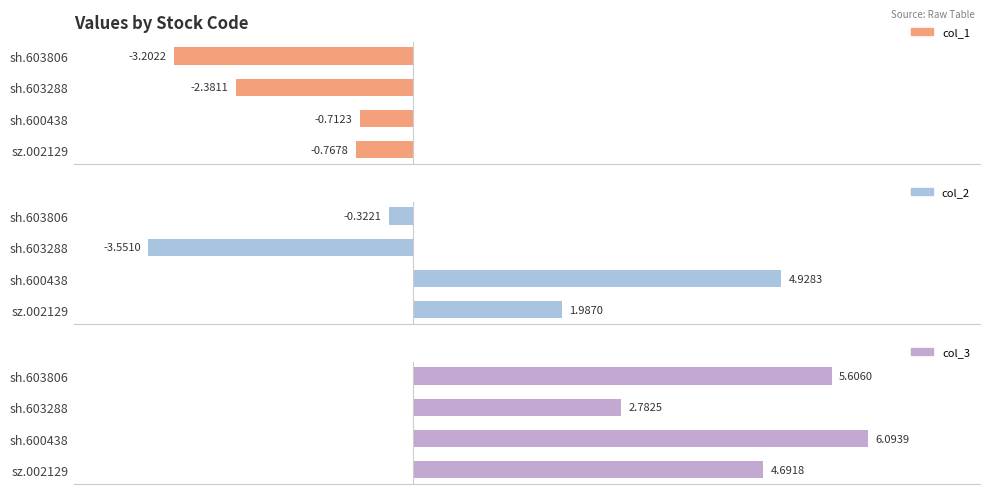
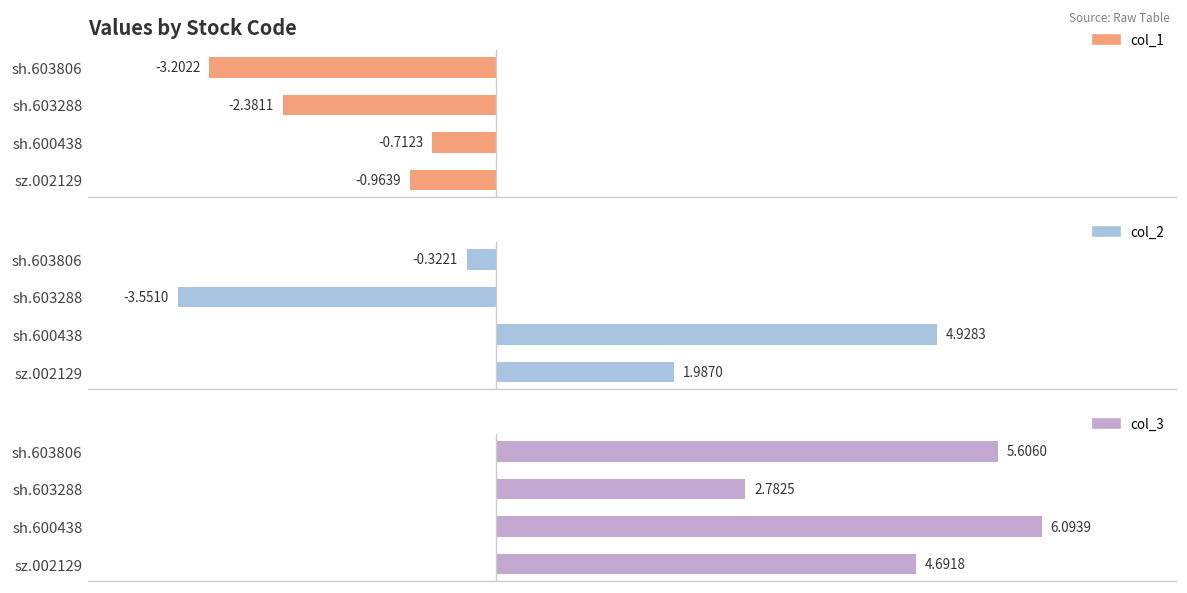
Values by Stock Code, sz.002129: -0.7678 -> -0.9639
